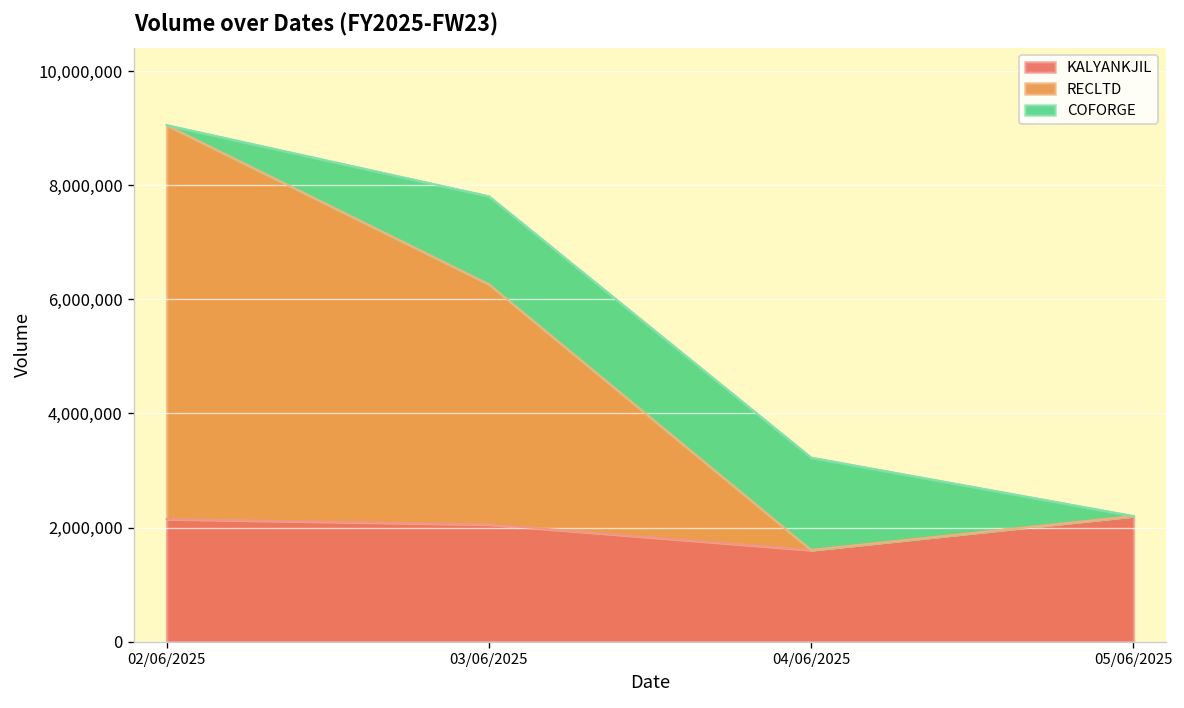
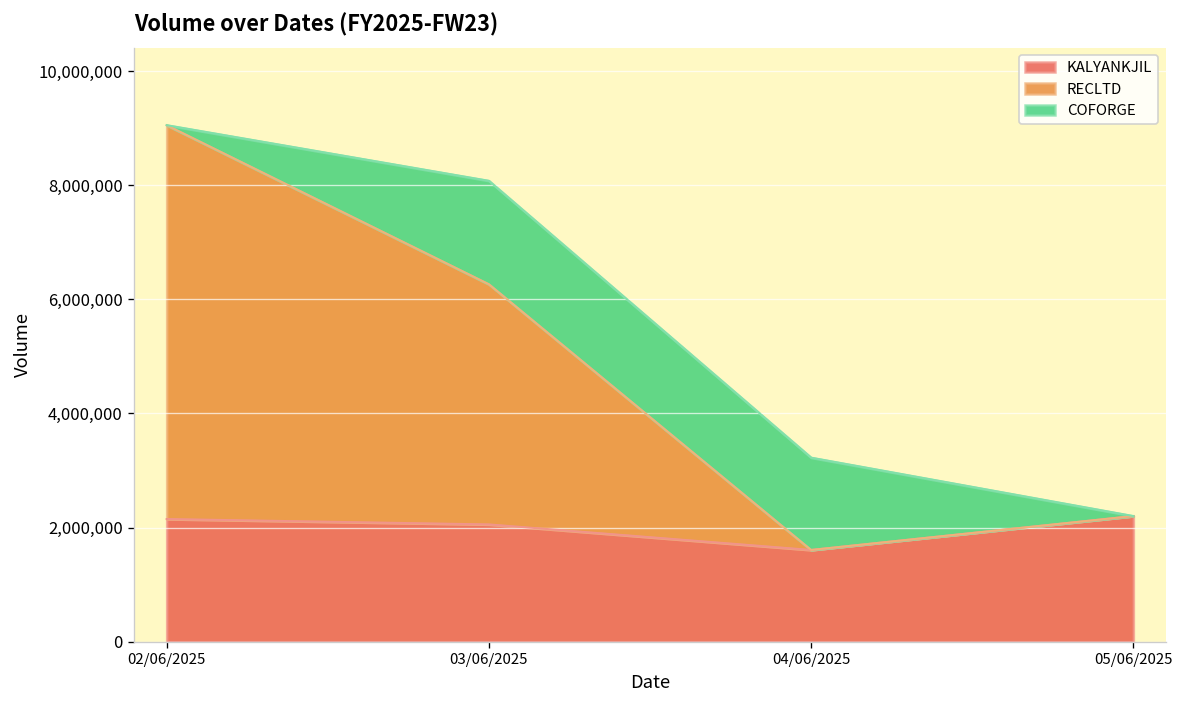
COFORGE, 03/06/2025: 1,500,000 -> 1,800,000
